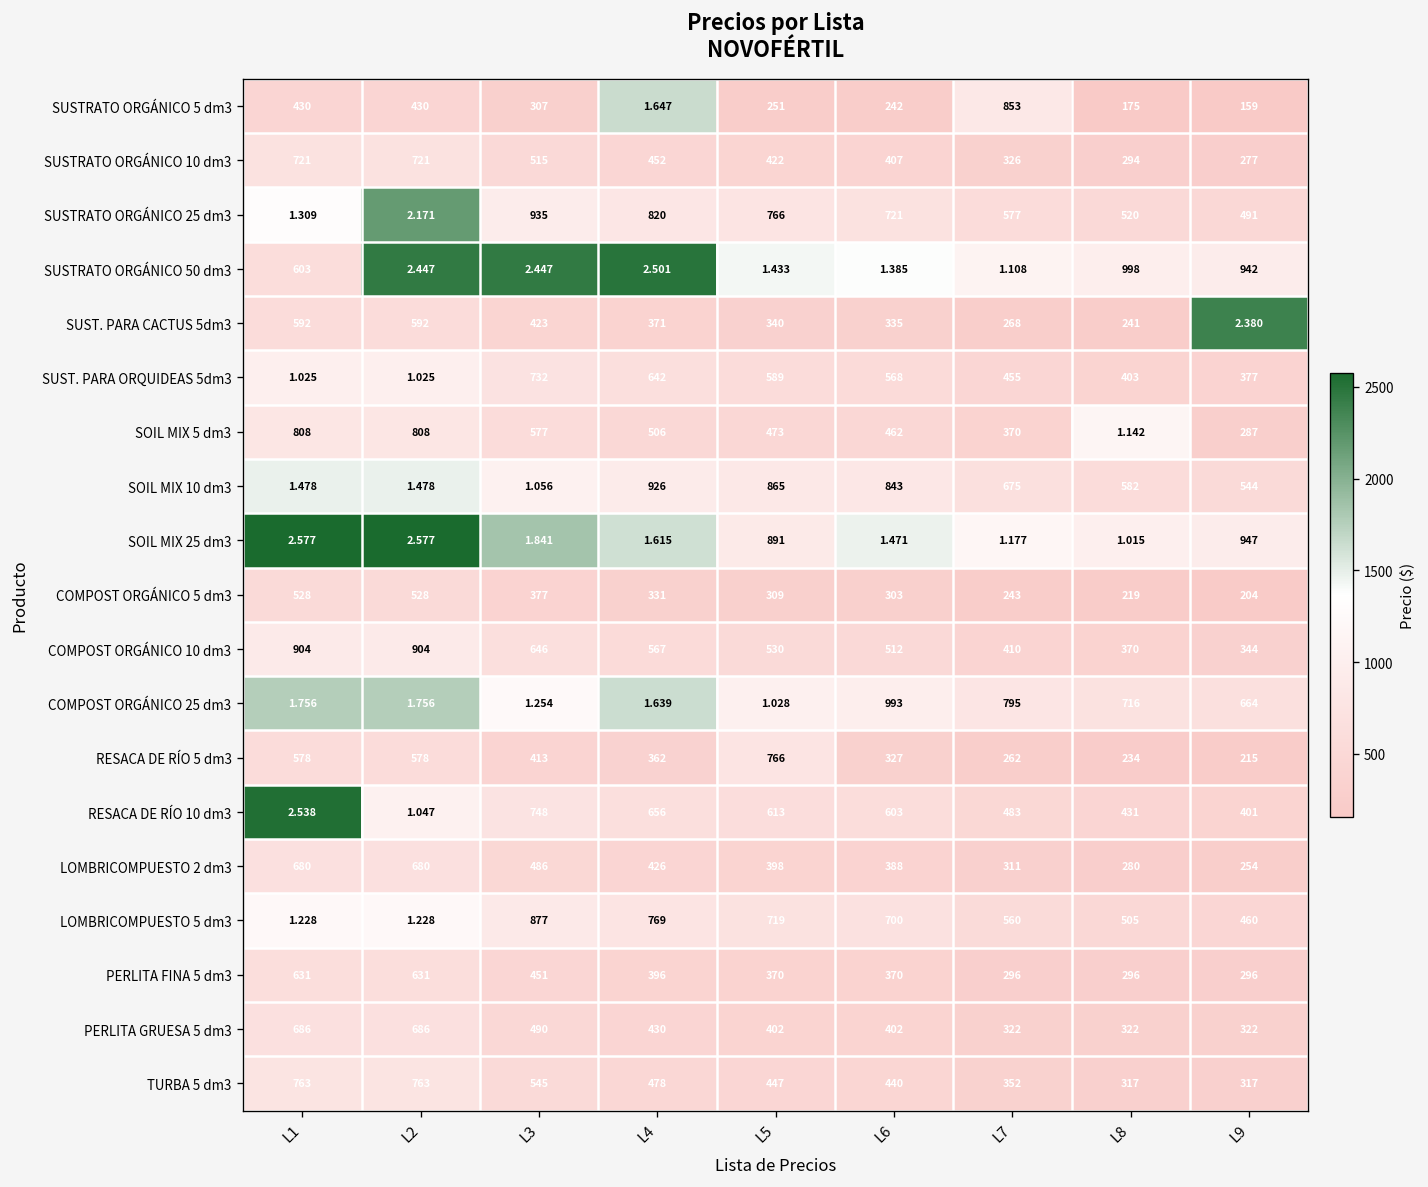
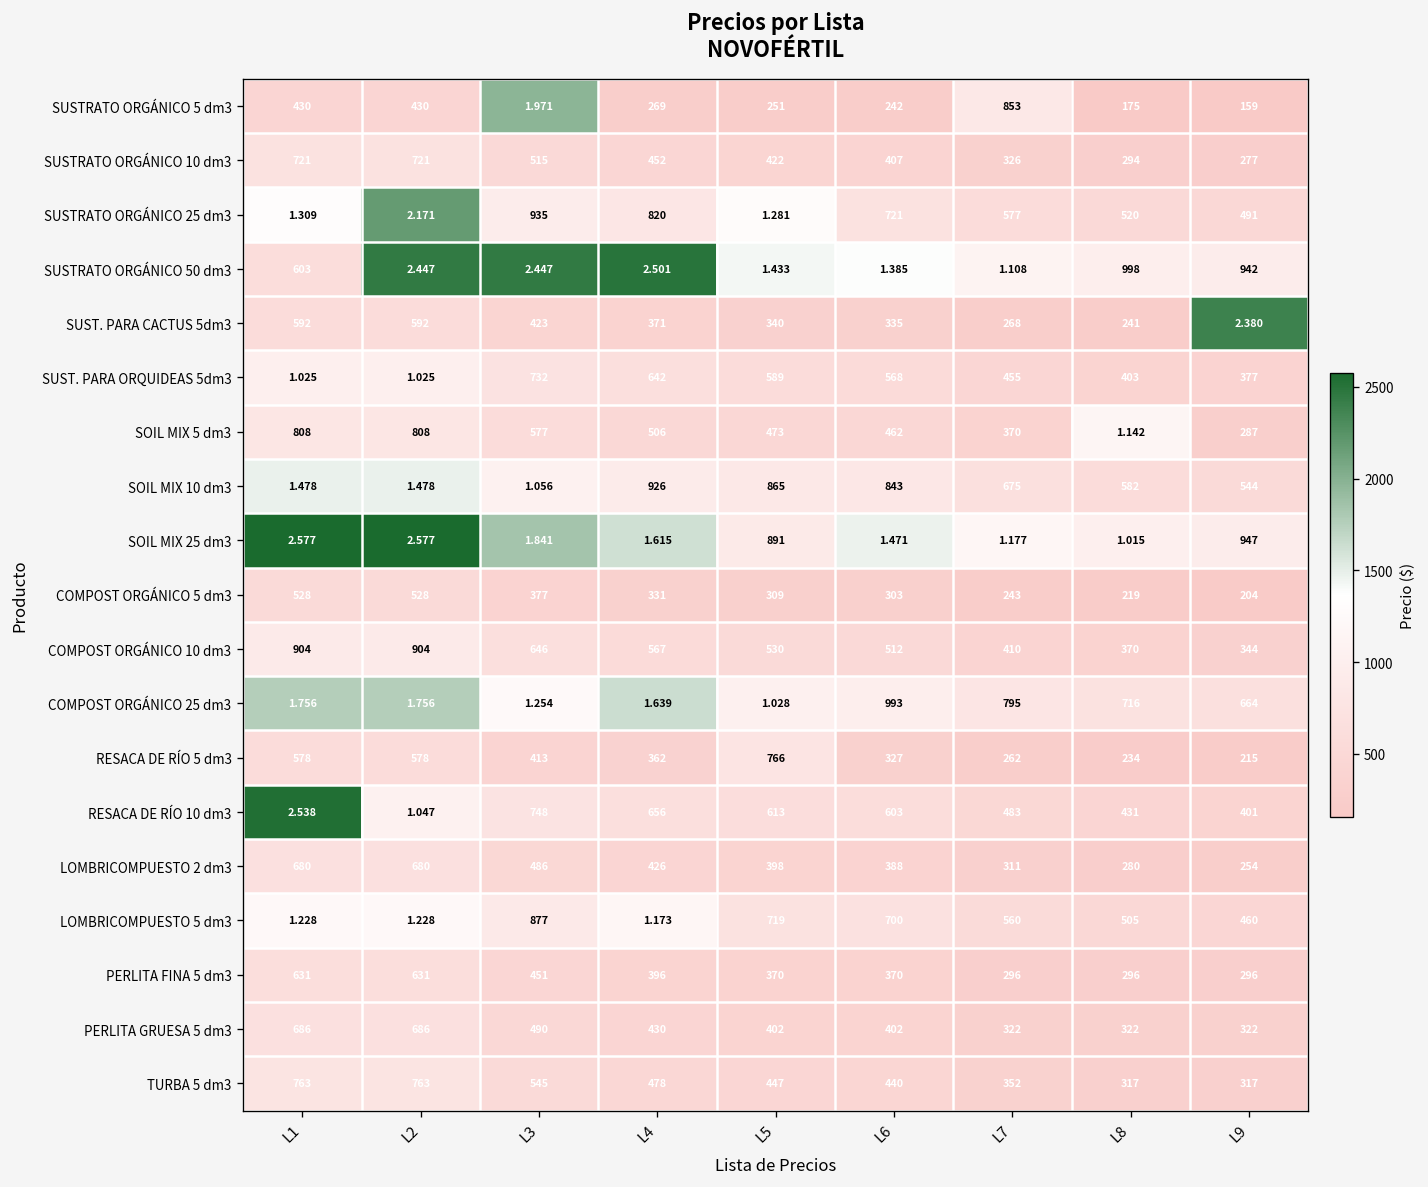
SUSTRATO ORGÁNICO 5 dm3, L3: 307 -> 1.971
SUSTRATO ORGÁNICO 5 dm3, L4: 1.647 -> 269
SUSTRATO ORGÁNICO 25 dm3, L5: 766 -> 1.281
LOMBRICOMPUESTO 5 dm3, L4: 769 -> 1.173
